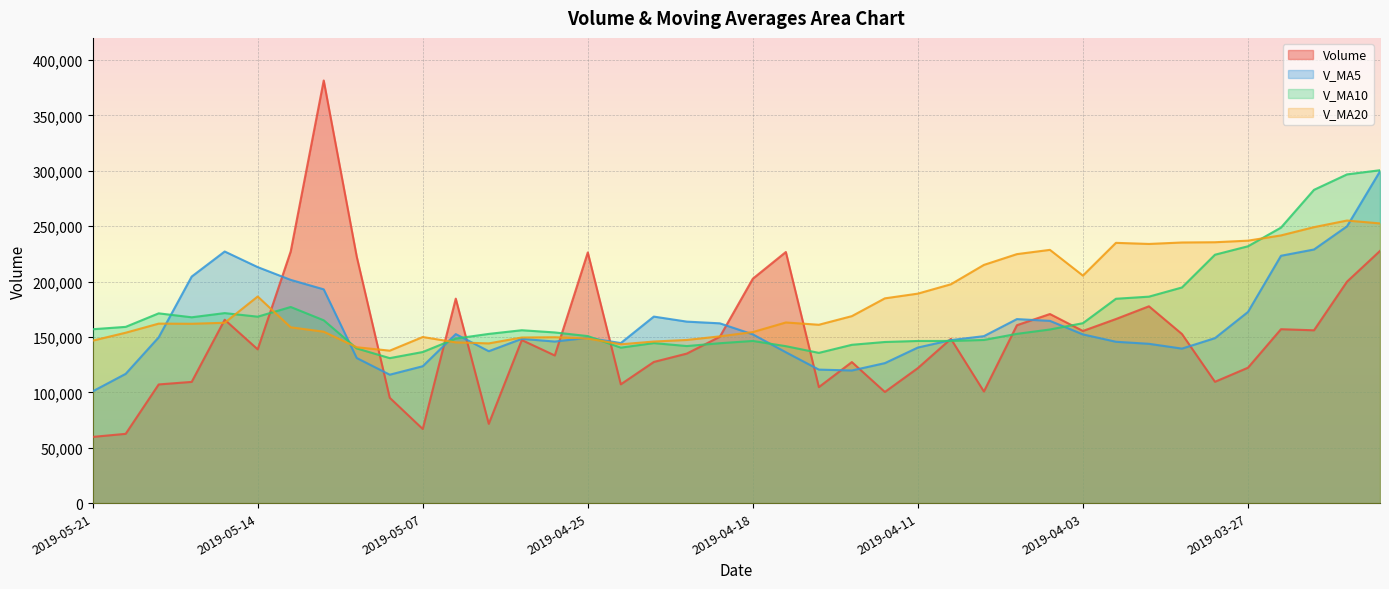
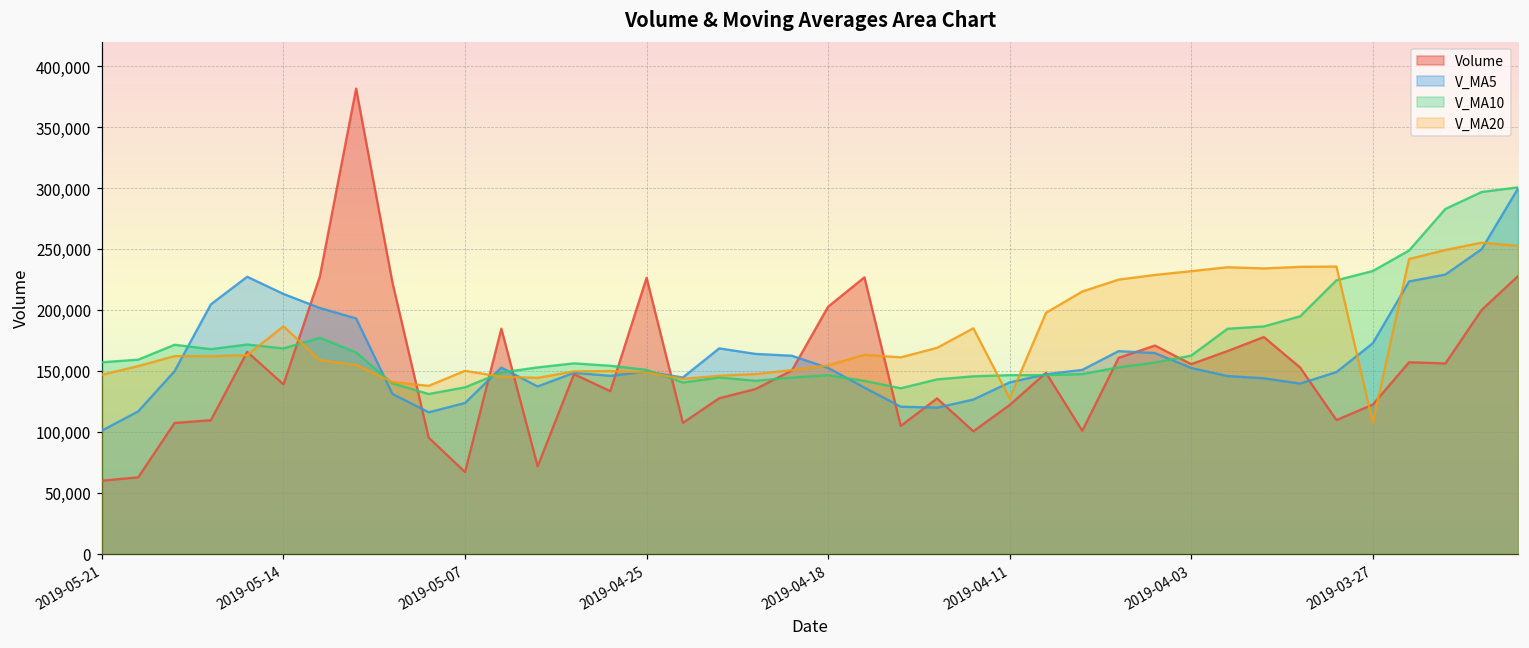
V_MA20, 2019-04-11: 189,000 -> 127,000
V_MA20, 2019-04-03: 205,000 -> 232,000
V_MA20, 2019-03-27: 237,000 -> 108,000
